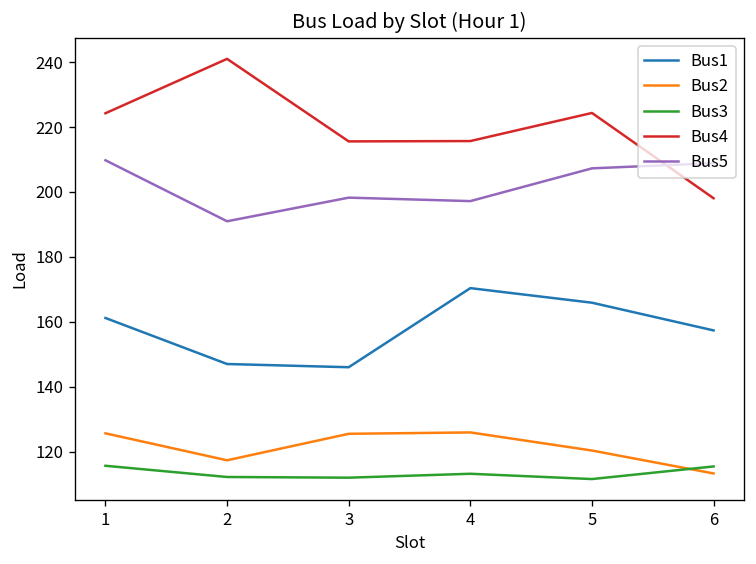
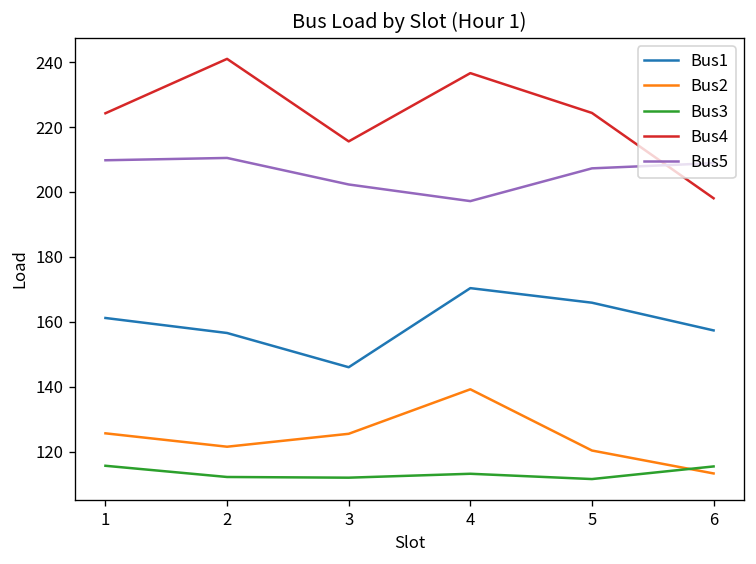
Bus1, 2: 147 -> 157
Bus2, 2: 117 -> 121
Bus5, 2: 191 -> 210
Bus5, 3: 198 -> 202
Bus2, 4: 126 -> 139
Bus4, 4: 216 -> 237
